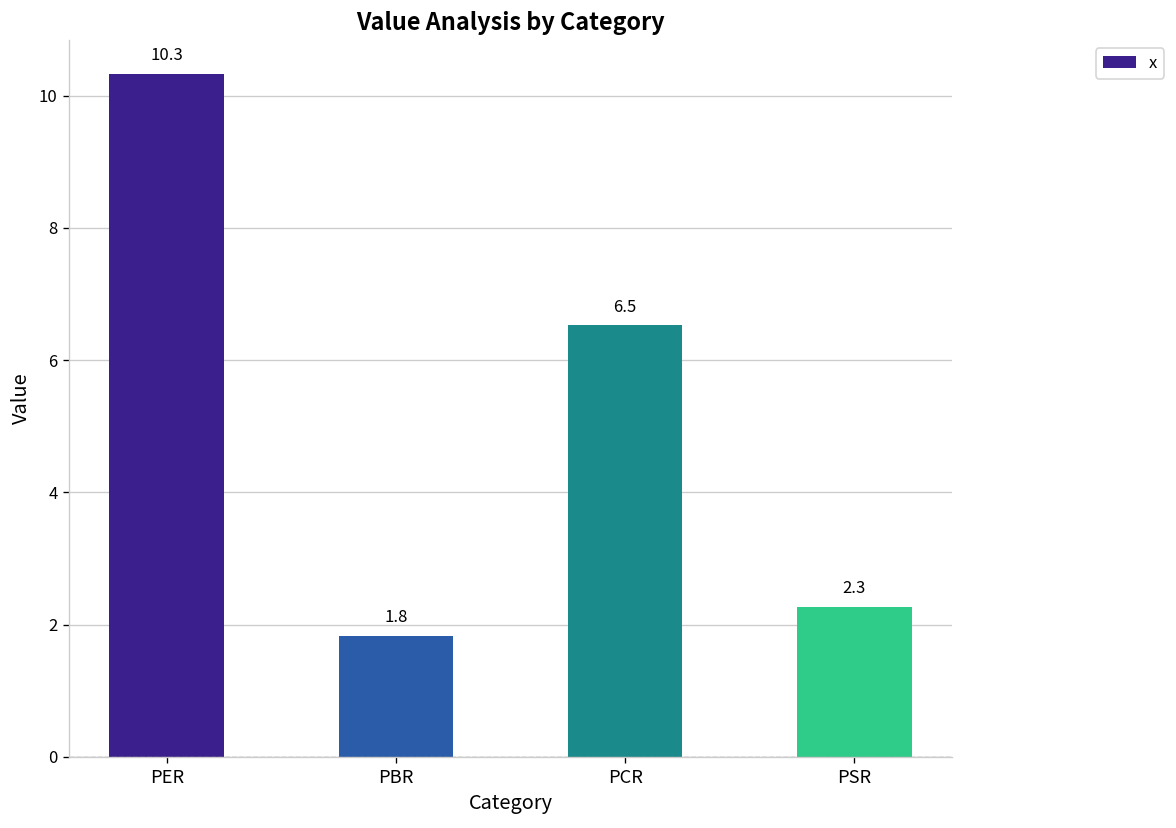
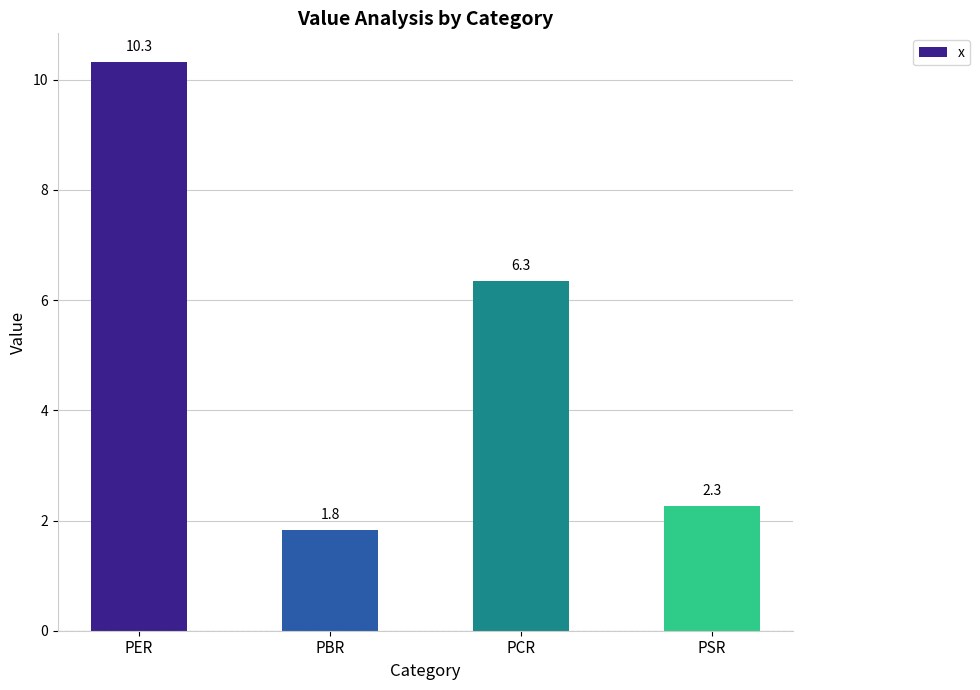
PCR: 6.5 -> 6.3
